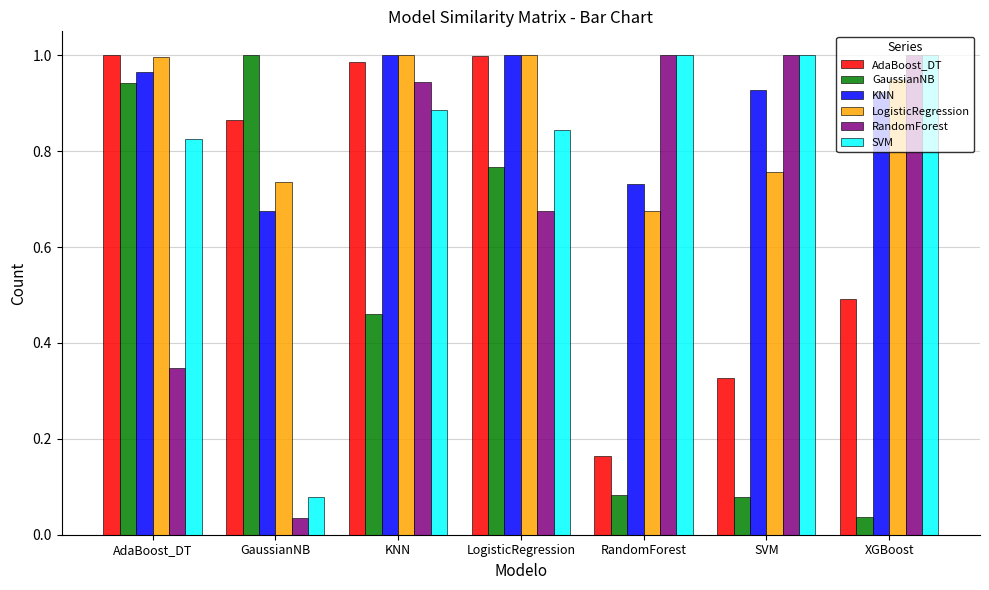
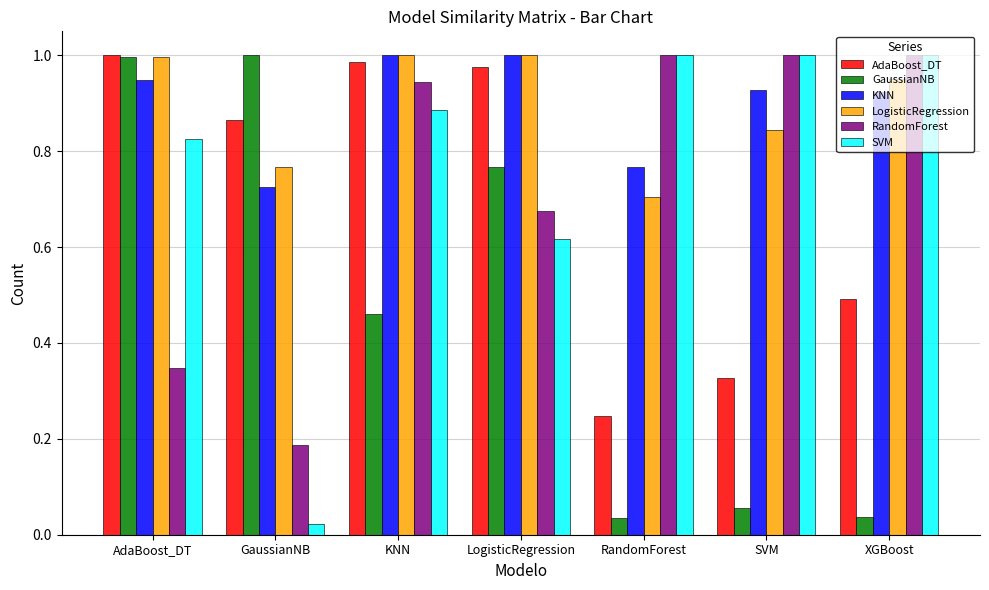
GaussianNB, AdaBoost_DT: 0.94 -> 1.00
KNN, AdaBoost_DT: 0.97 -> 0.95
KNN, GaussianNB: 0.68 -> 0.72
LogisticRegression, GaussianNB: 0.74 -> 0.77
RandomForest, GaussianNB: 0.03 -> 0.19
SVM, GaussianNB: 0.08 -> 0.02
AdaBoost_DT, LogisticRegression: 1.00 -> 0.98
SVM, LogisticRegression: 0.84 -> 0.62
AdaBoost_DT, RandomForest: 0.16 -> 0.25
GaussianNB, RandomForest: 0.08 -> 0.03
KNN, RandomForest: 0.73 -> 0.77
LogisticRegression, RandomForest: 0.68 -> 0.70
GaussianNB, SVM: 0.08 -> 0.06
LogisticRegression, SVM: 0.76 -> 0.84
